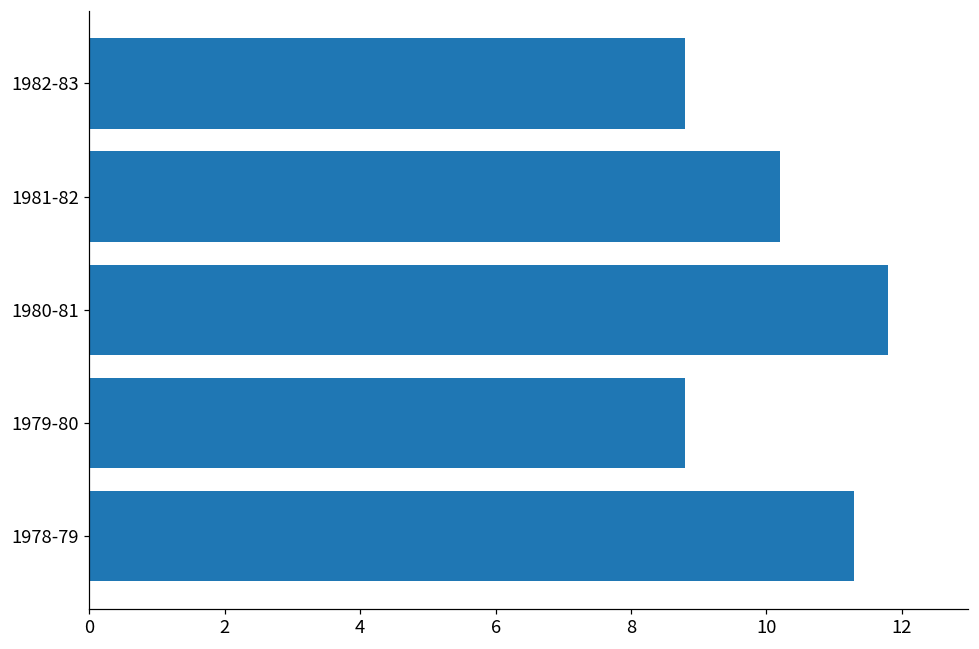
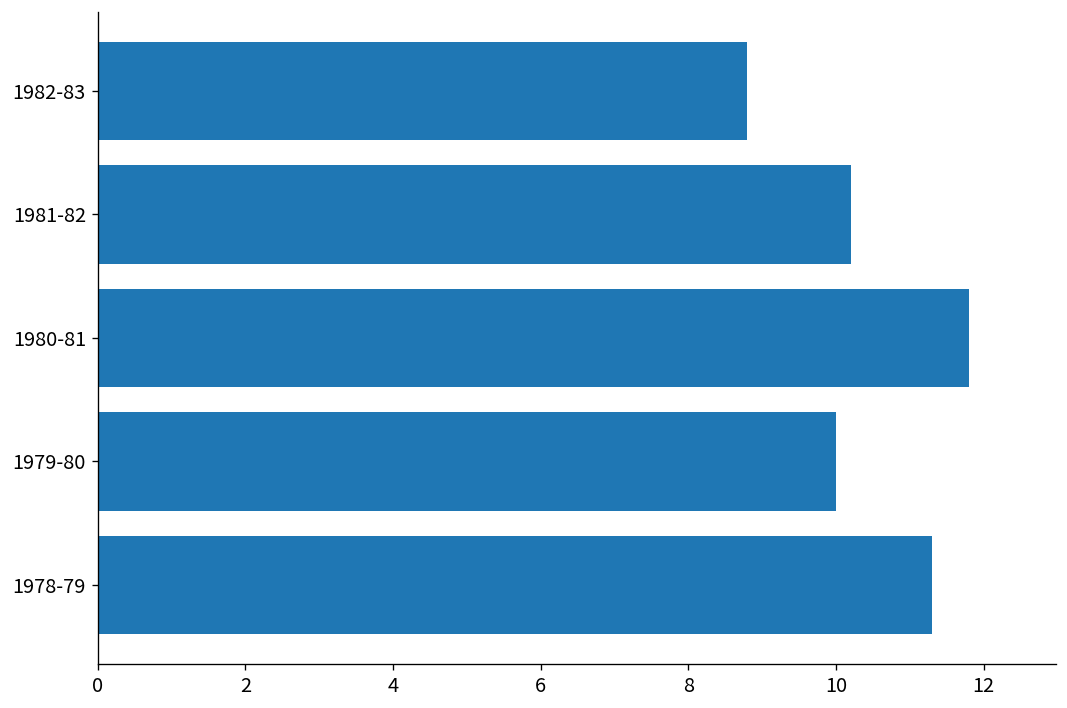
1979-80: 8.8 -> 10.0
